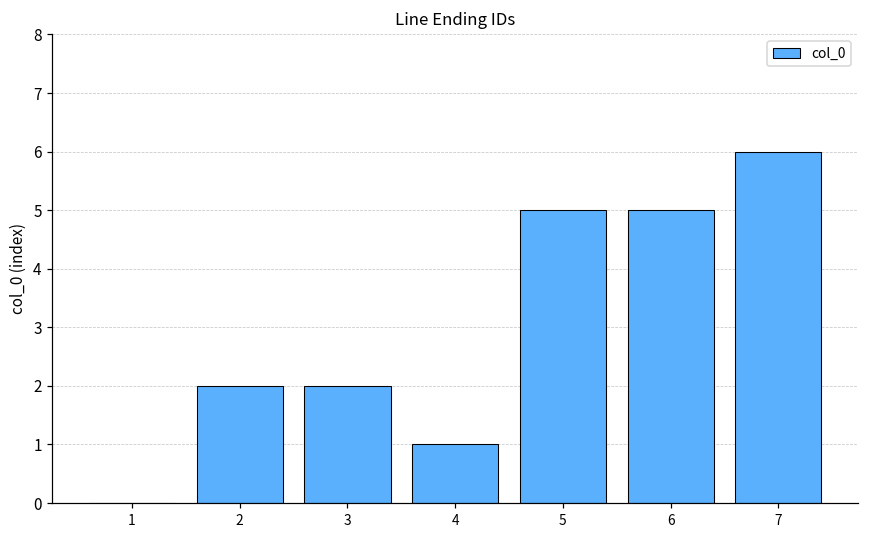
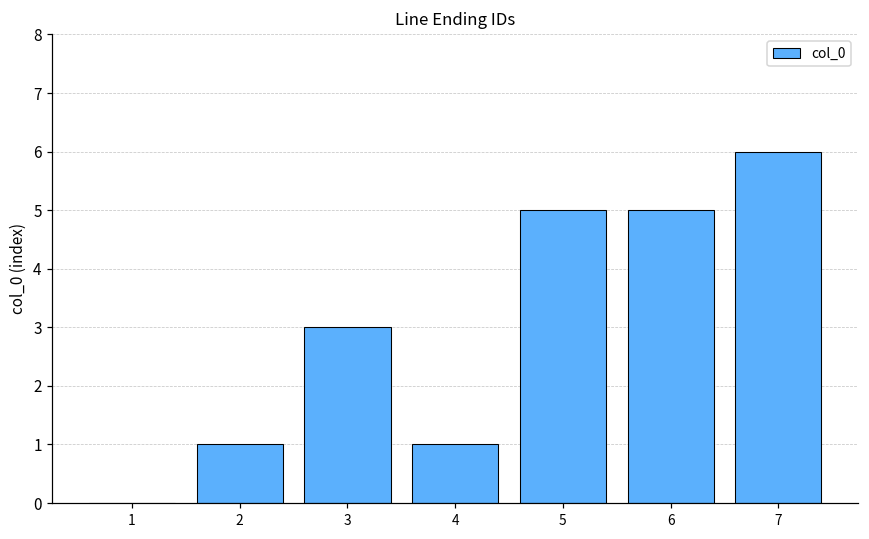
2: 2 -> 1
3: 2 -> 3
